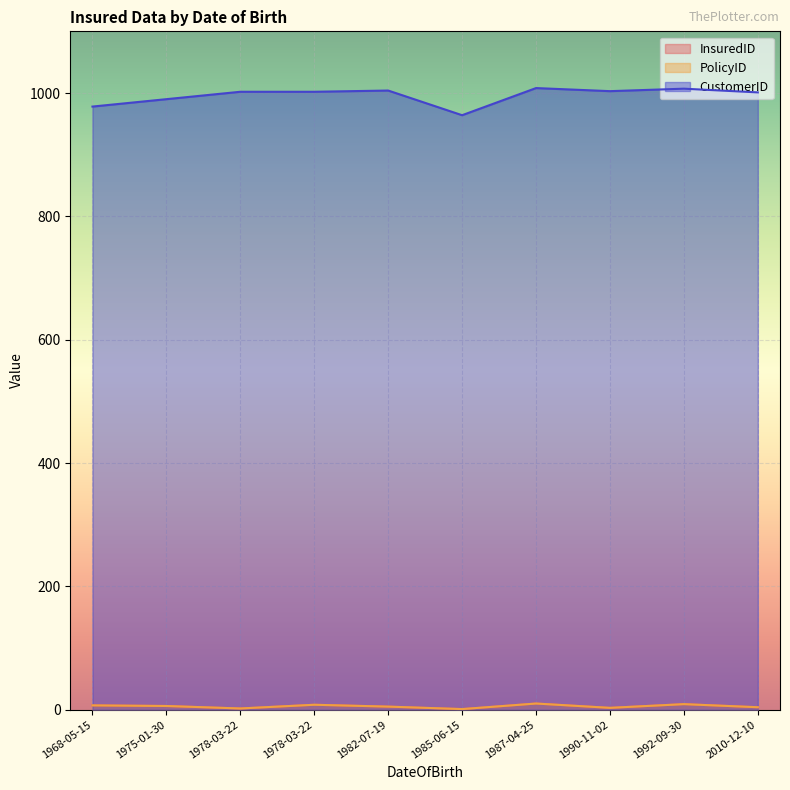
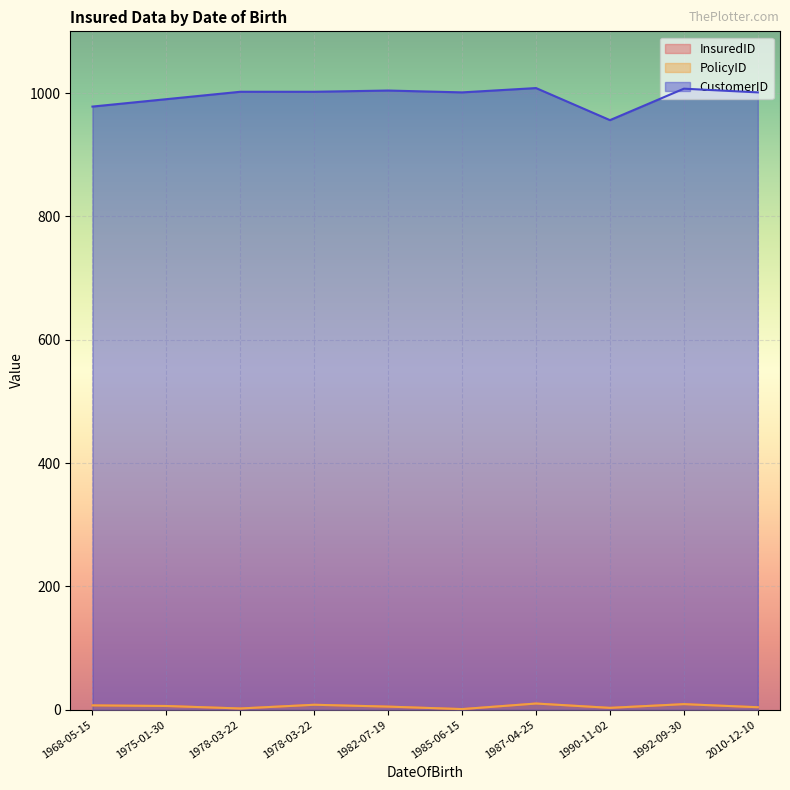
CustomerID, 1985-06-15: 960 -> 1000
CustomerID, 1990-11-02: 1000 -> 960
